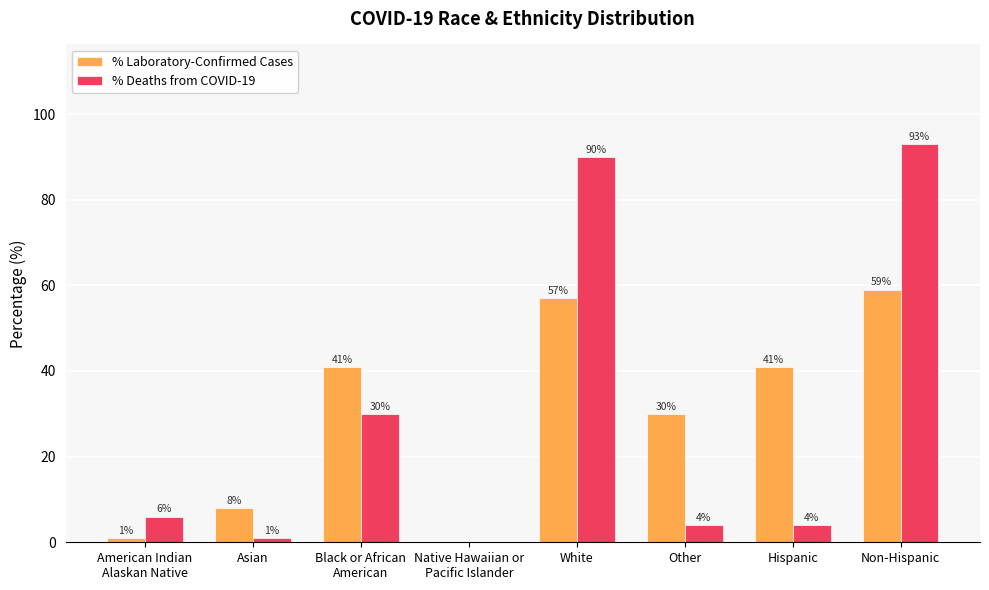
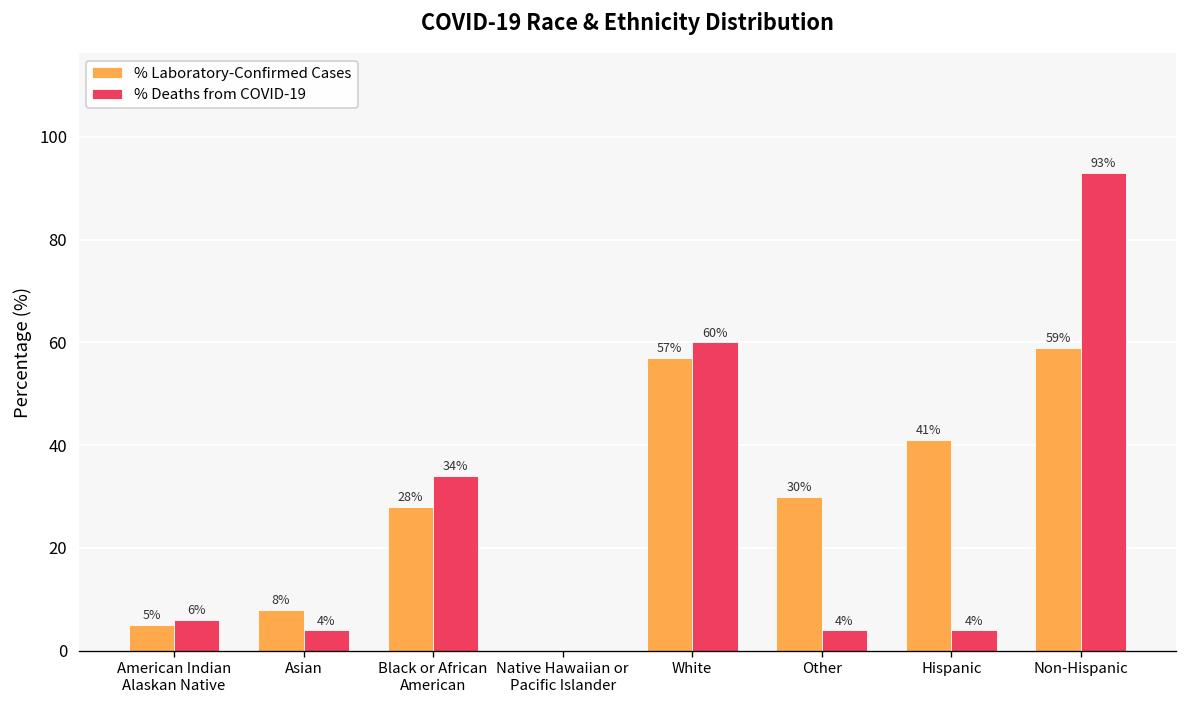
% Laboratory-Confirmed Cases, American Indian Alaskan Native: 1% -> 5%
% Deaths from COVID-19, Asian: 1% -> 4%
% Laboratory-Confirmed Cases, Black or African American: 41% -> 28%
% Deaths from COVID-19, Black or African American: 30% -> 34%
% Deaths from COVID-19, White: 90% -> 60%
